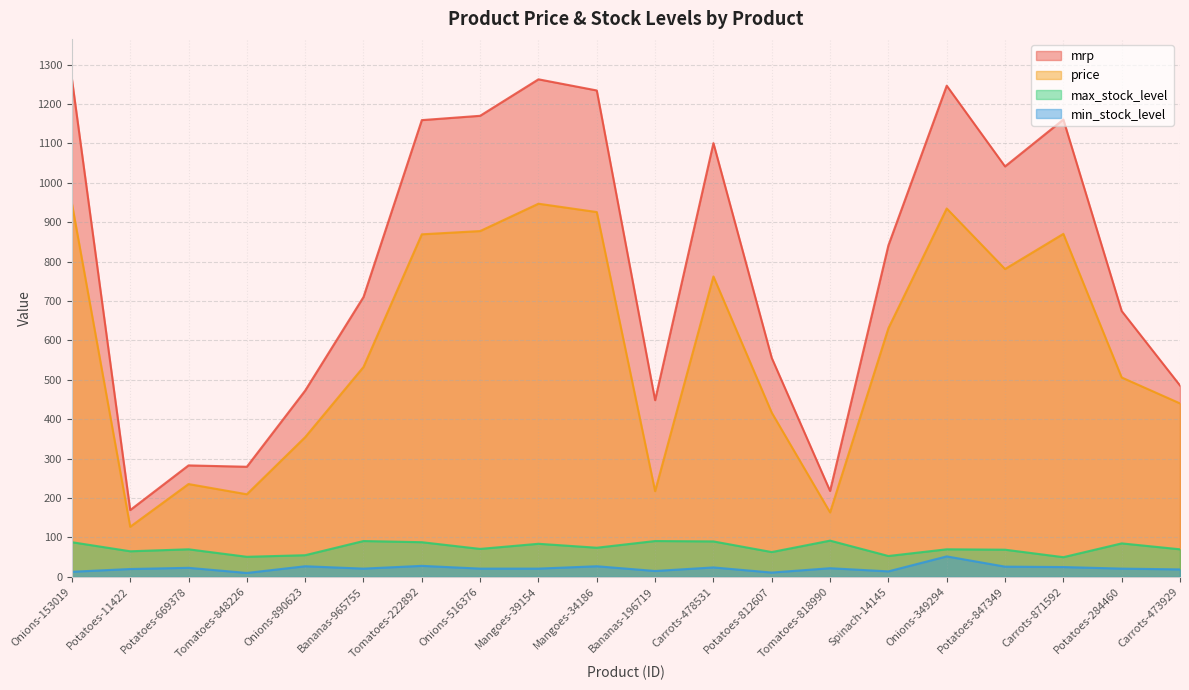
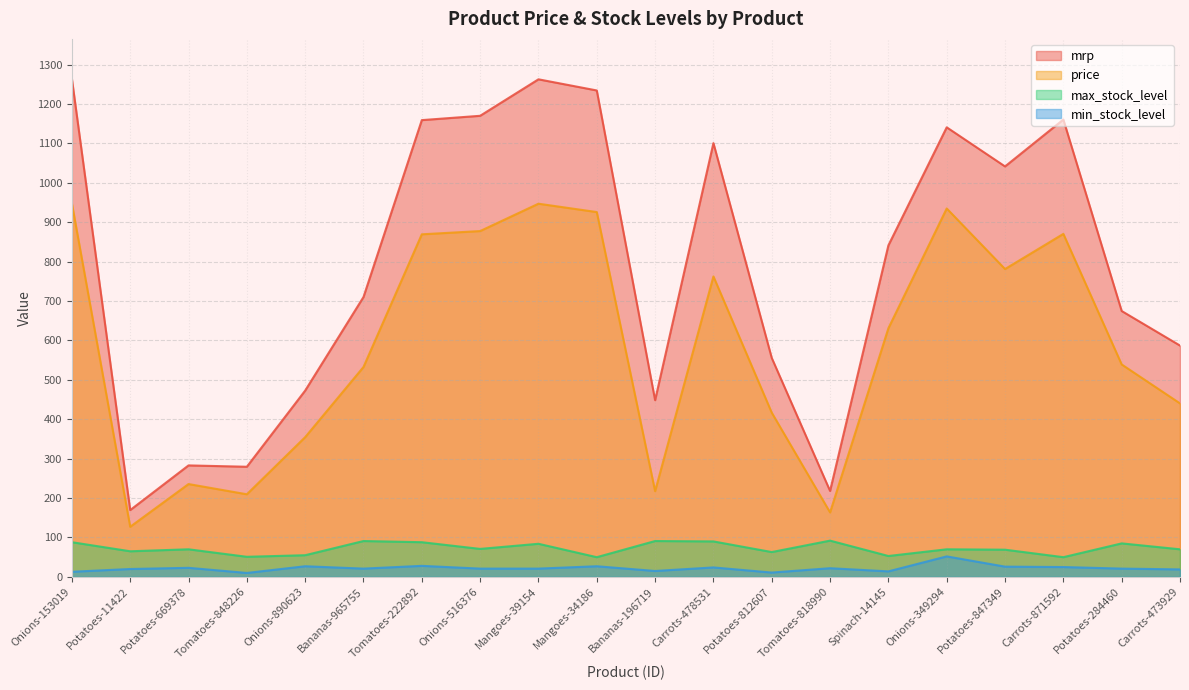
max_stock_level, Mangoes-34186: 70 -> 50
mrp, Onions-349294: 1250 -> 1140
price, Potatoes-284460: 510 -> 540
mrp, Carrots-473929: 490 -> 590
